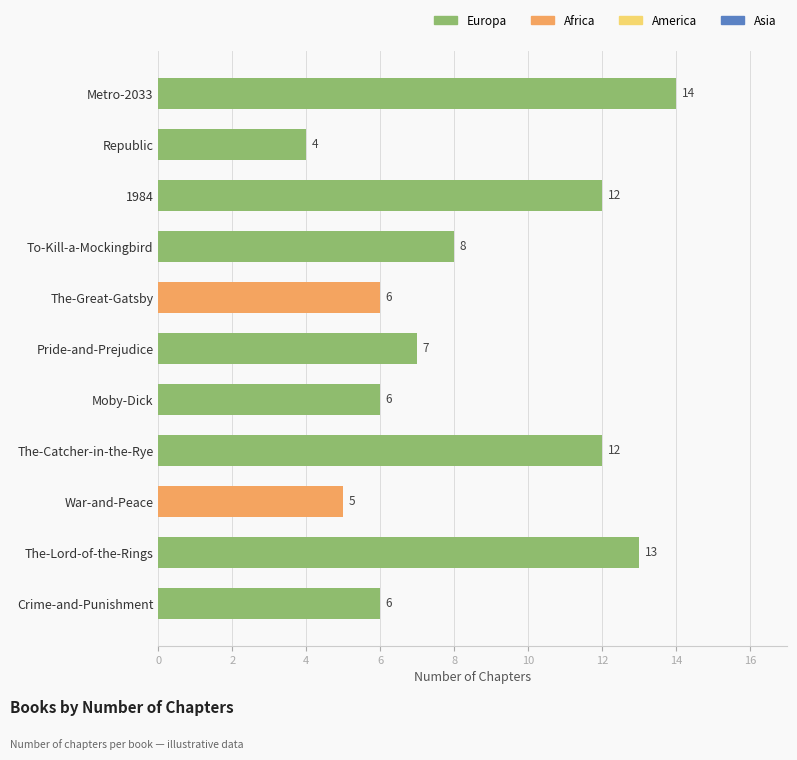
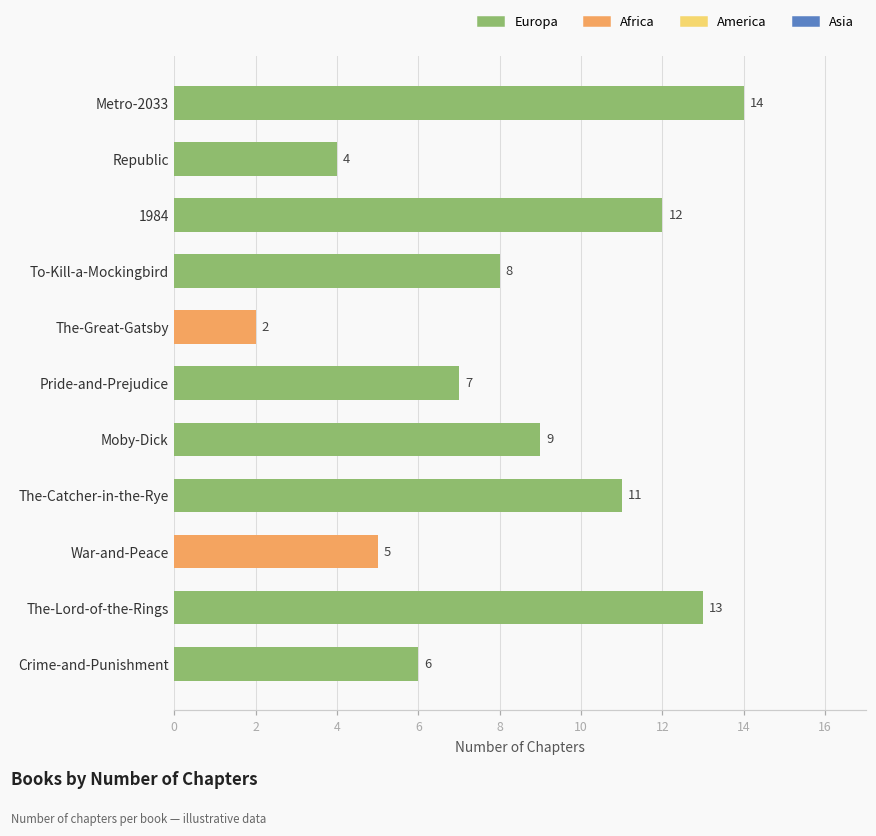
The-Great-Gatsby: 6 -> 2
Moby-Dick: 6 -> 9
The-Catcher-in-the-Rye: 12 -> 11
